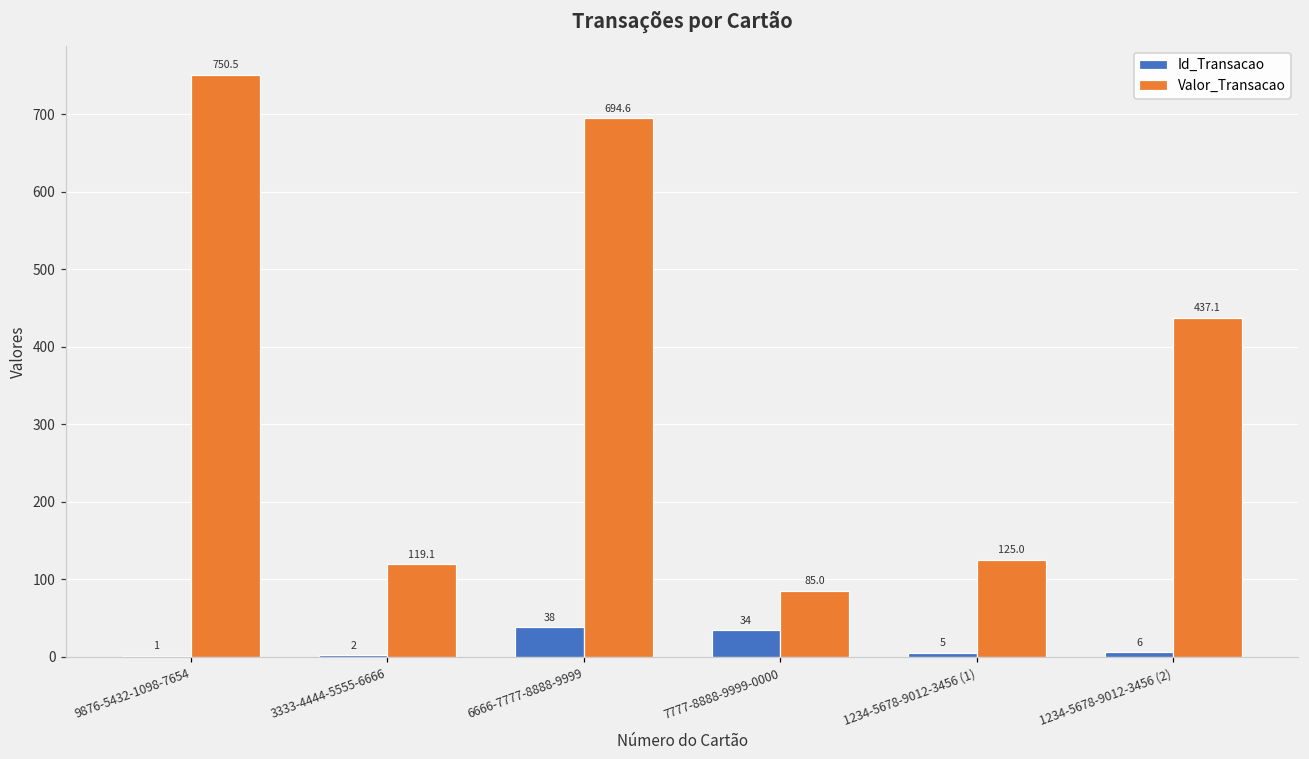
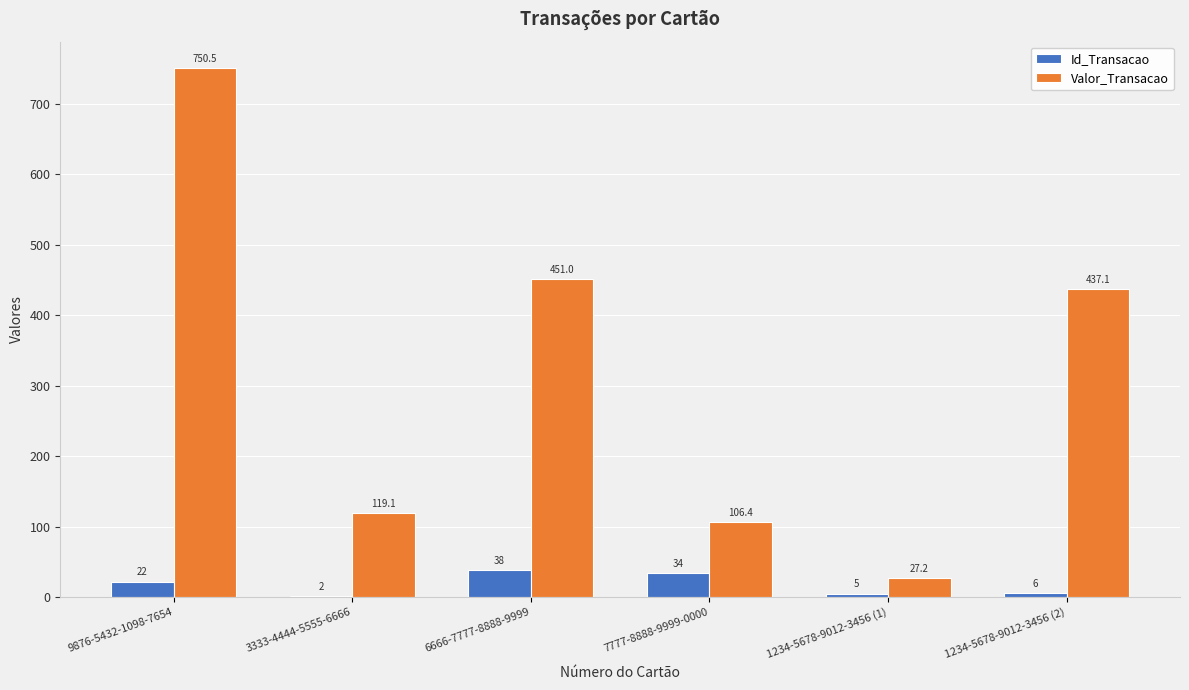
Id_Transacao, 9876-5432-1098-7654: 1 -> 22
Valor_Transacao, 6666-7777-8888-9999: 694.6 -> 451.0
Valor_Transacao, 7777-8888-9999-0000: 85.0 -> 106.4
Valor_Transacao, 1234-5678-9012-3456 (1): 125.0 -> 27.2
